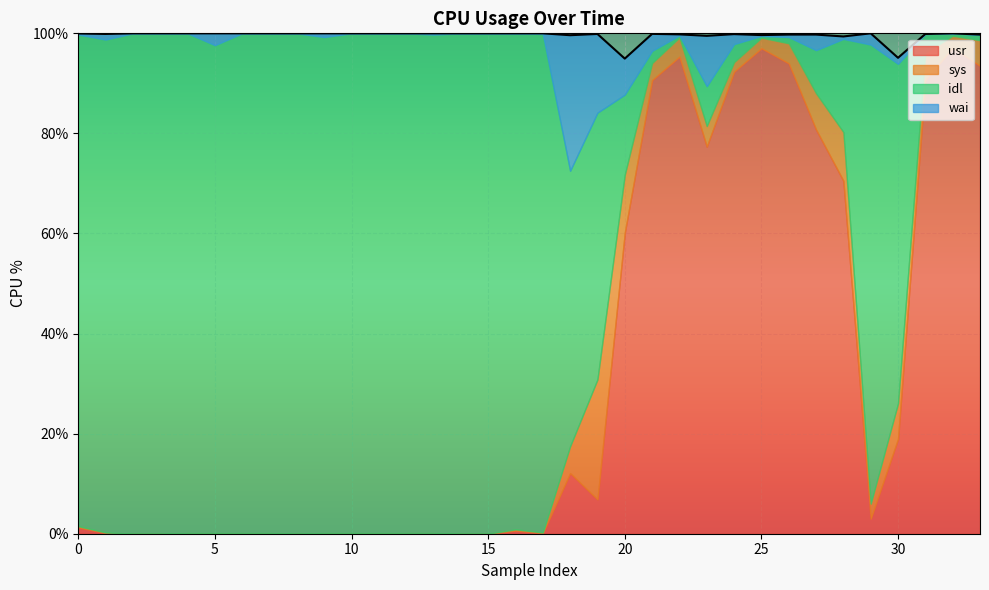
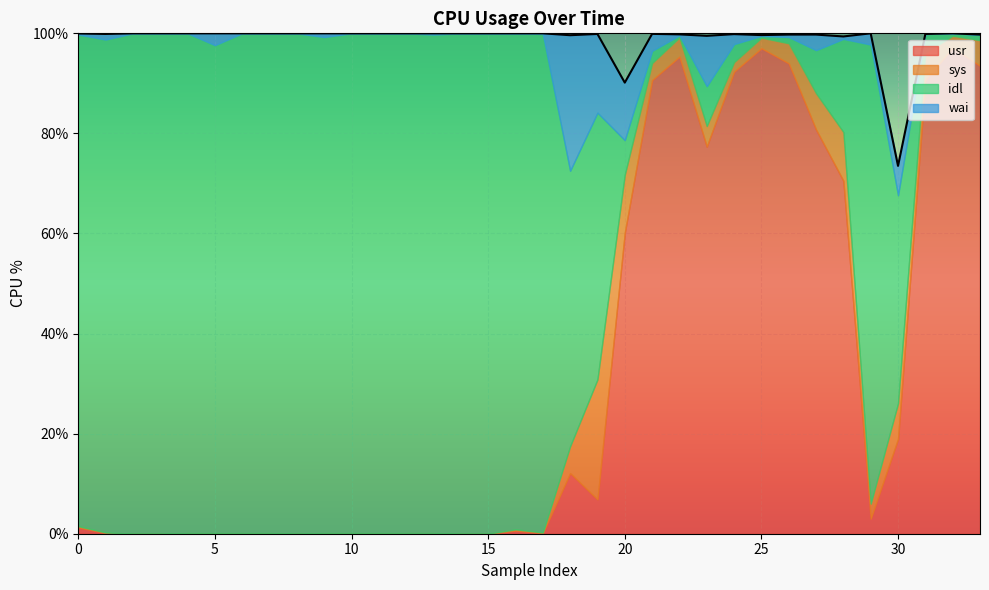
idl, 20: 16% -> 7%
wai, 20: 7% -> 12%
idl, 30: 68% -> 42%
wai, 30: 1% -> 6%
